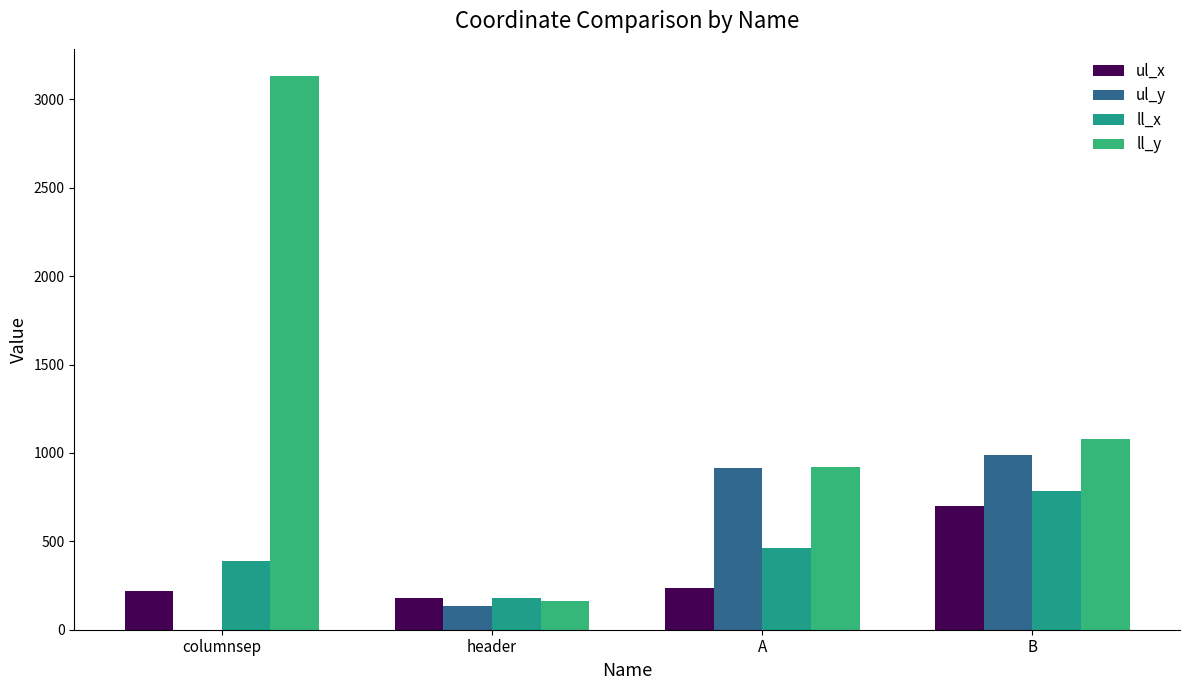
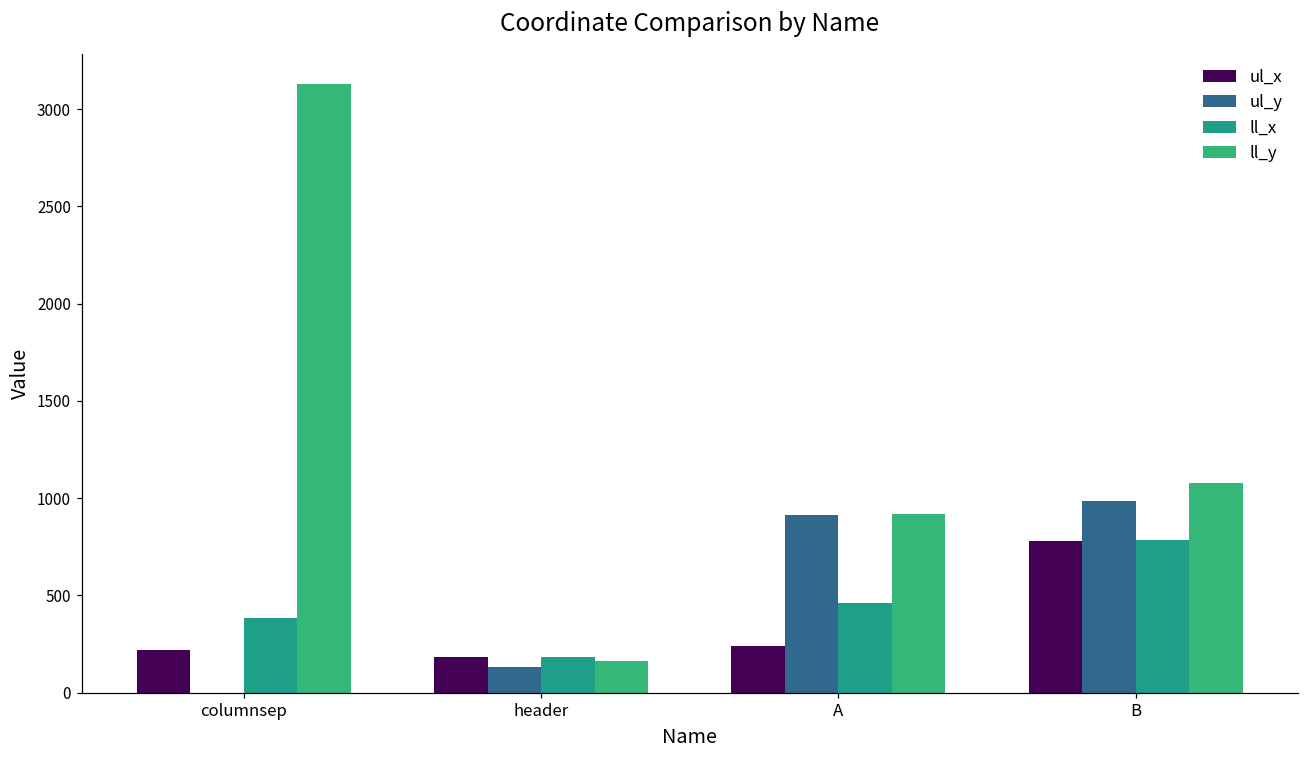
ul_x, B: 700 -> 780
